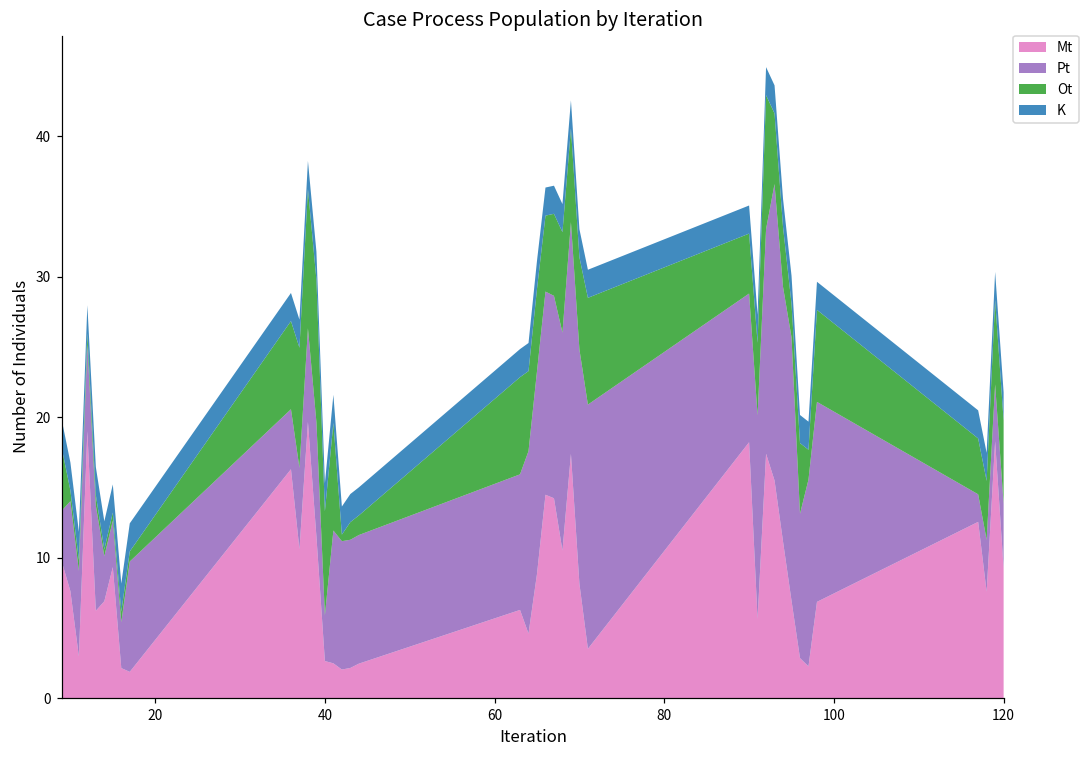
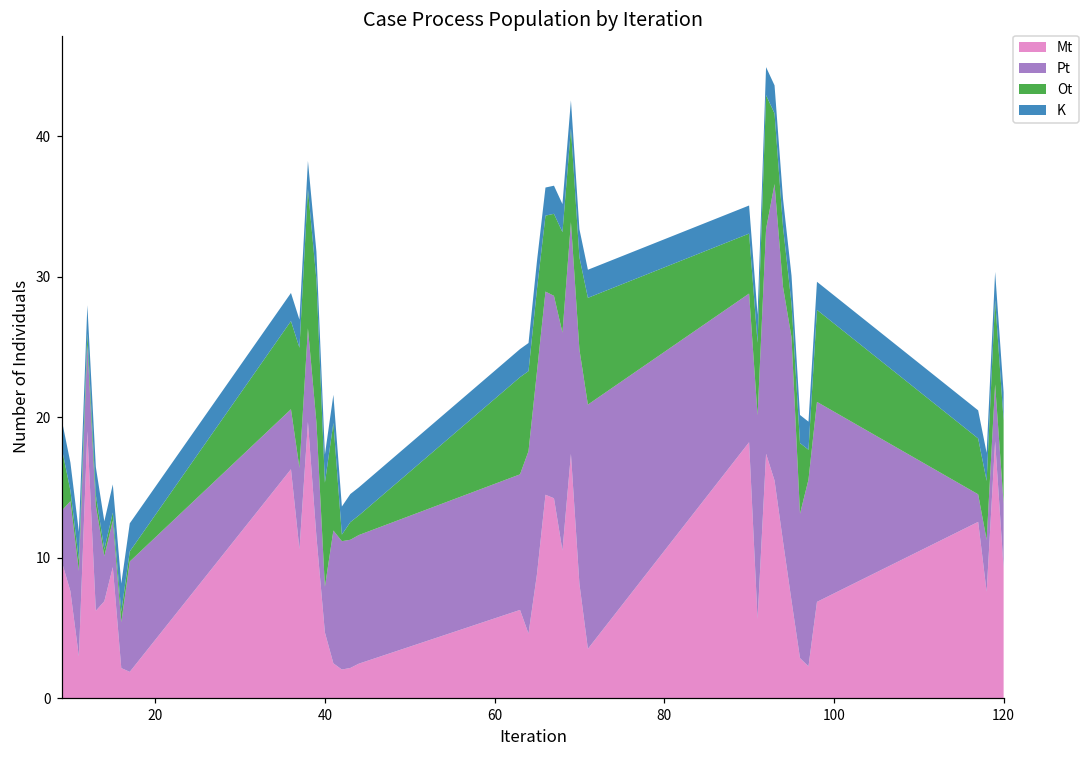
Mt, 40: 2.6 -> 4.7
